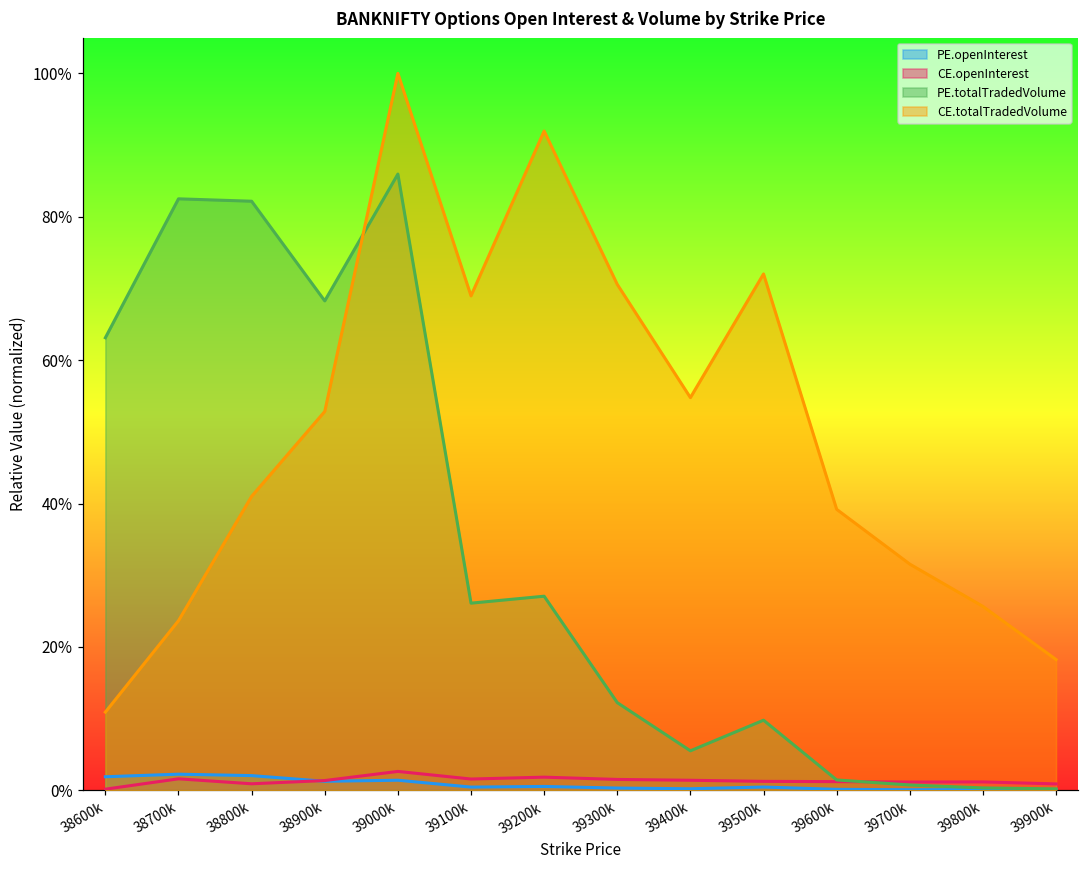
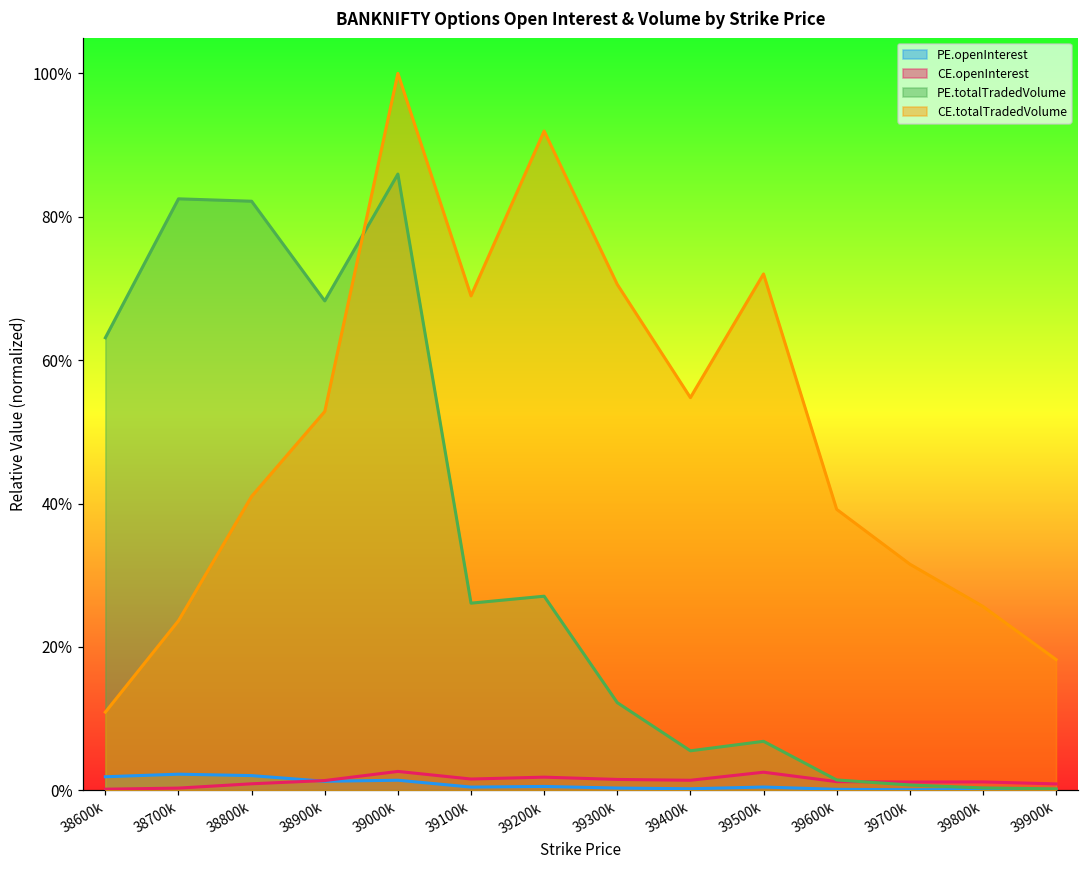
CE.openInterest, 38700k: 2% -> 0%
CE.openInterest, 39500k: 1% -> 3%
PE.totalTradedVolume, 39500k: 10% -> 7%
